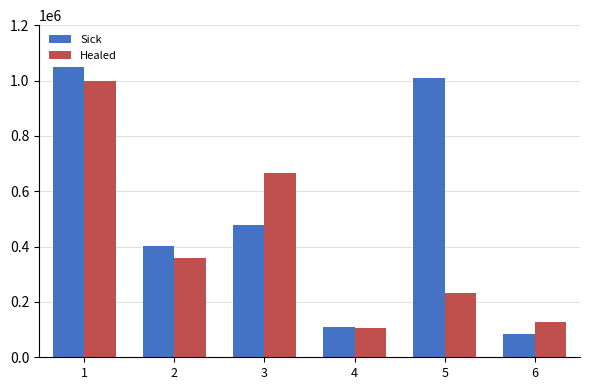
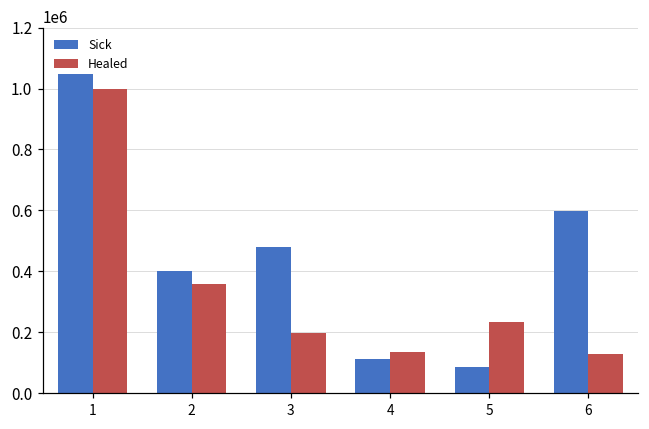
Healed, 3: 670000 -> 200000
Healed, 4: 110000 -> 130000
Sick, 5: 1010000 -> 80000
Sick, 6: 80000 -> 600000
